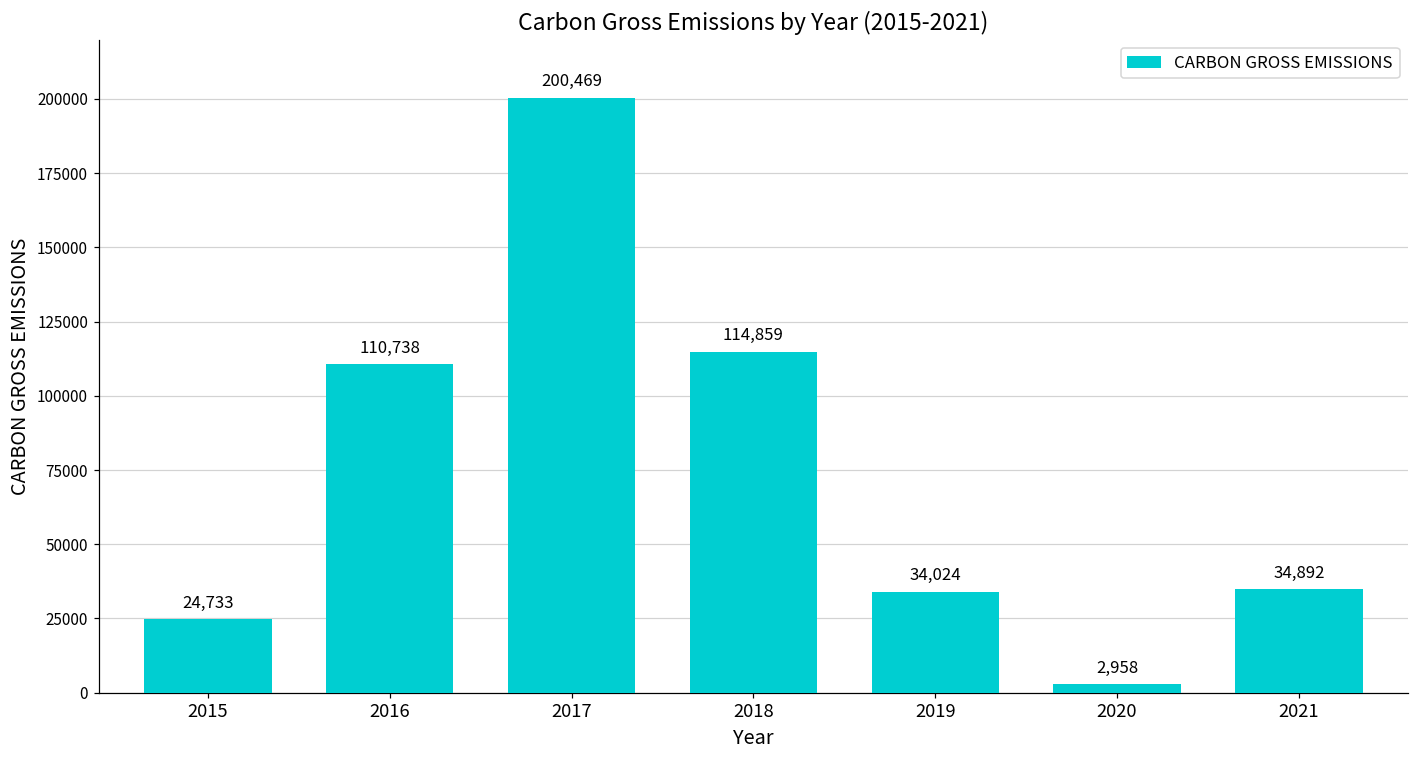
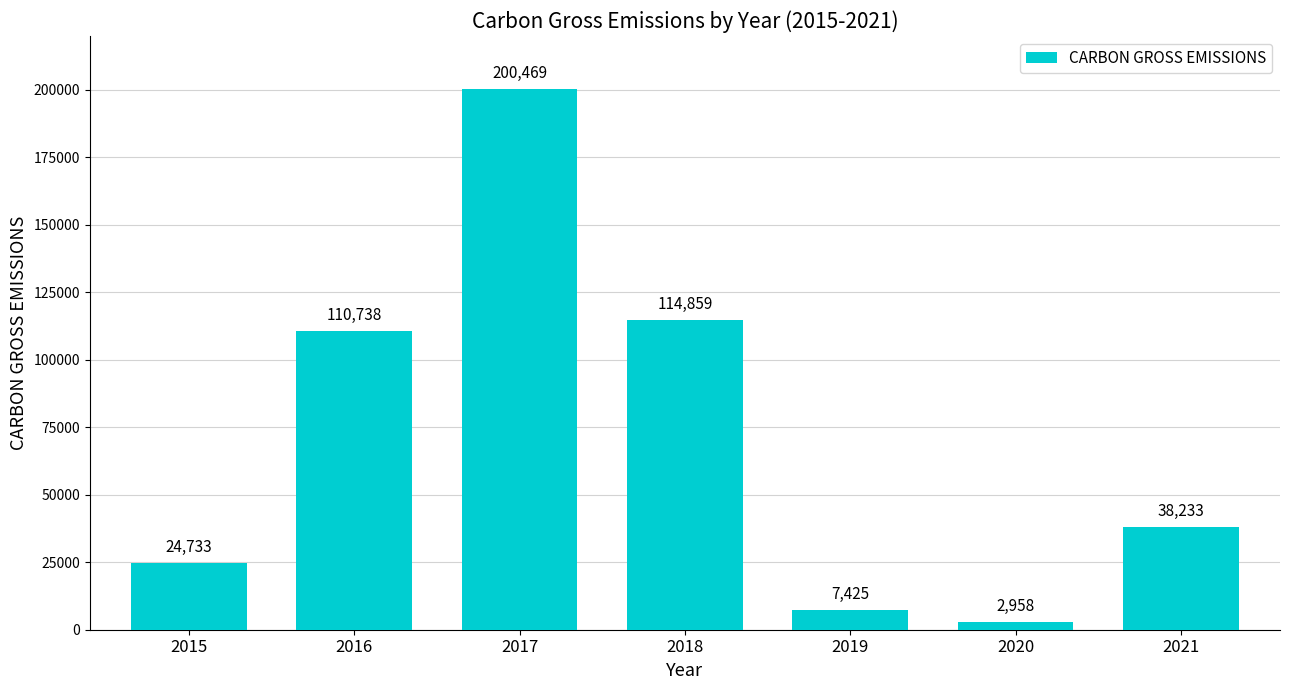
2019: 34,024 -> 7,425
2021: 34,892 -> 38,233
